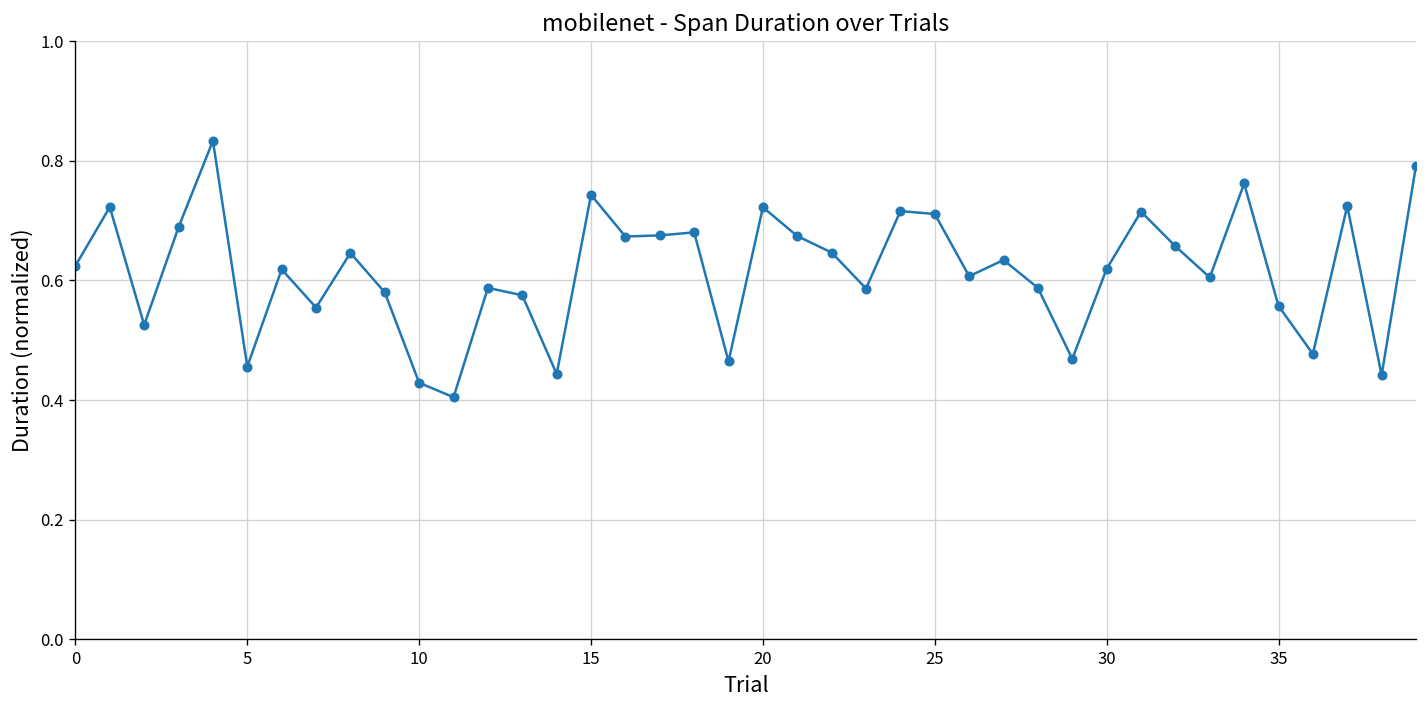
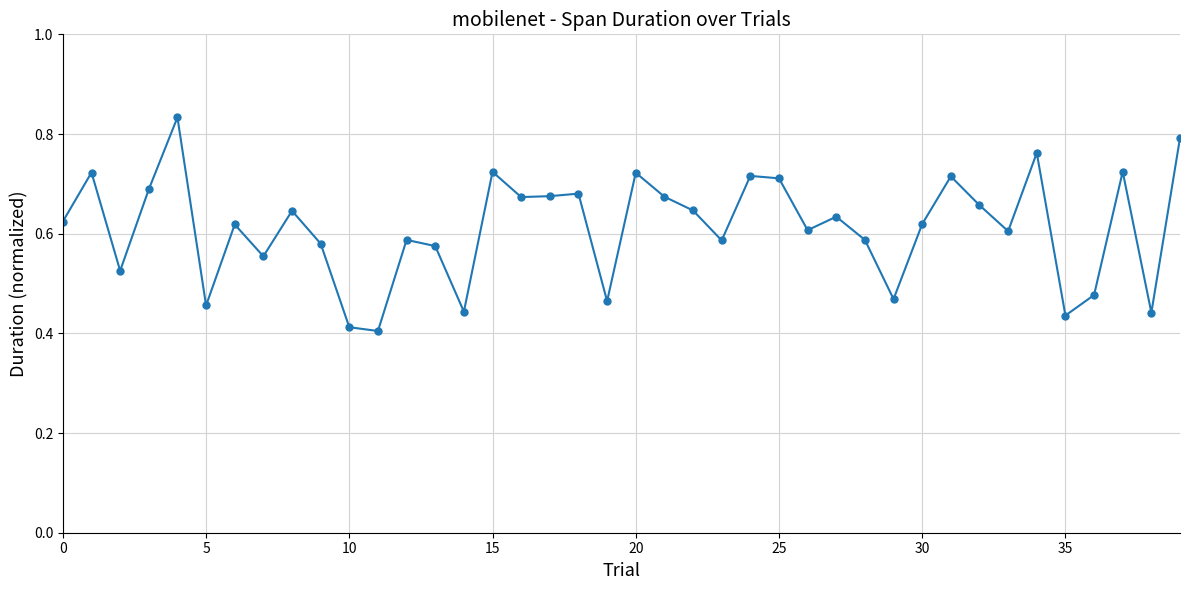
10: 0.43 -> 0.41
15: 0.74 -> 0.72
35: 0.56 -> 0.44
